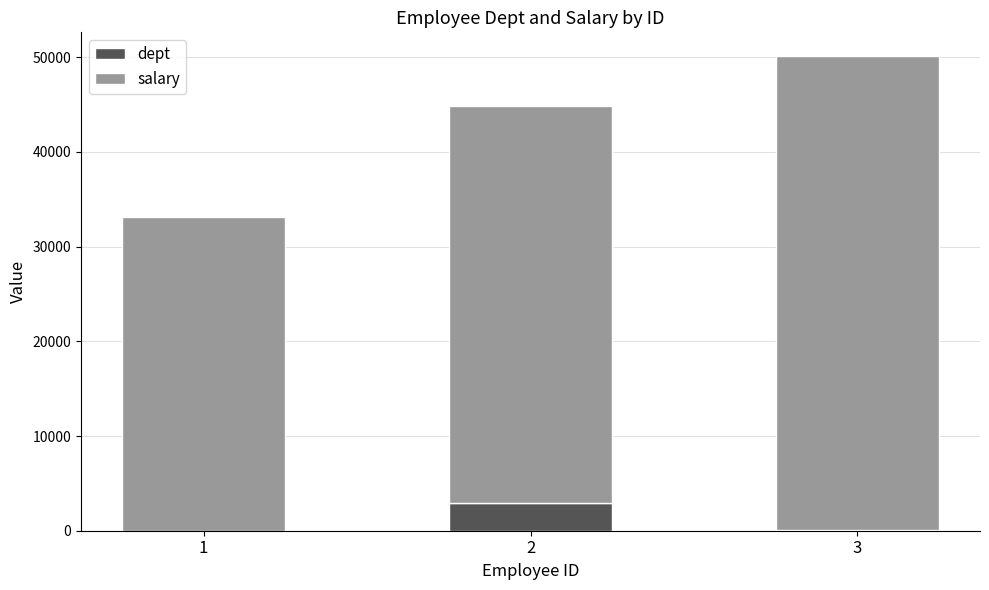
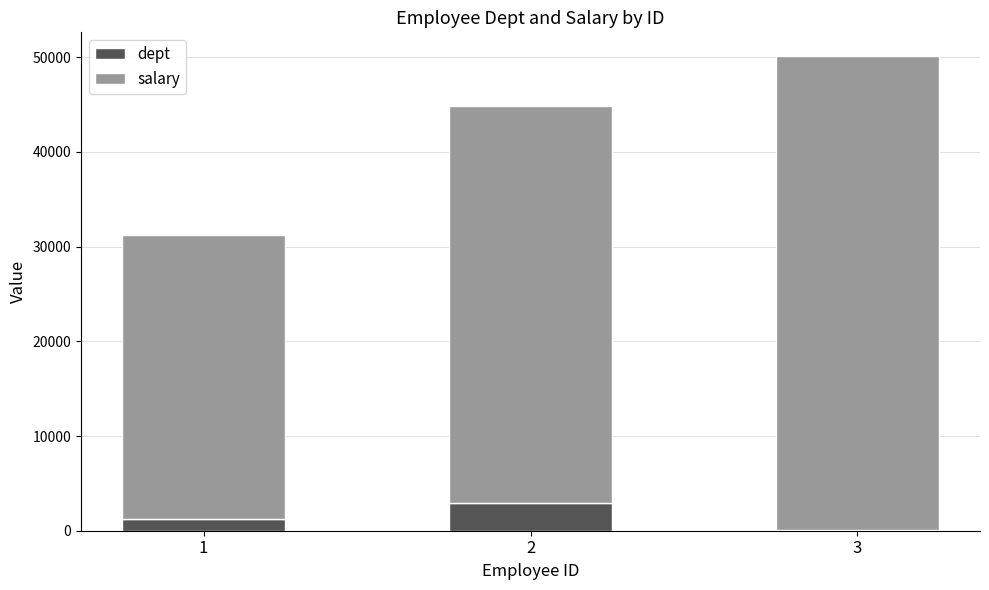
dept, 1: 0 -> 1000
salary, 1: 33000 -> 30000
